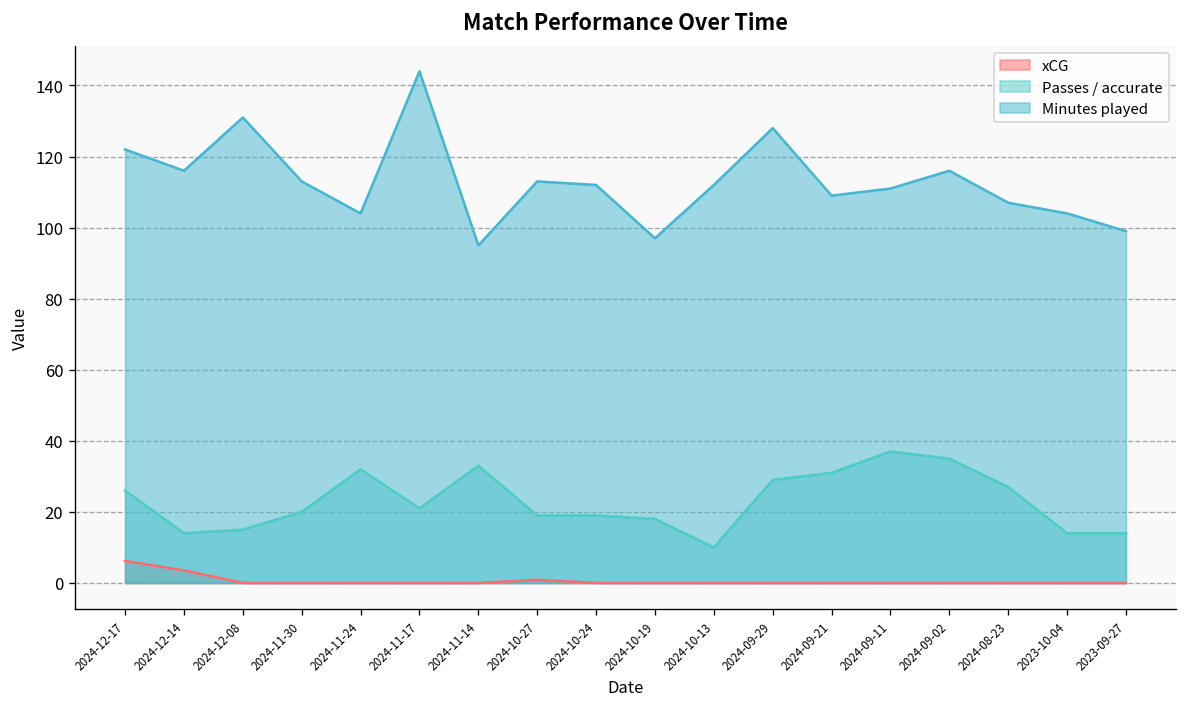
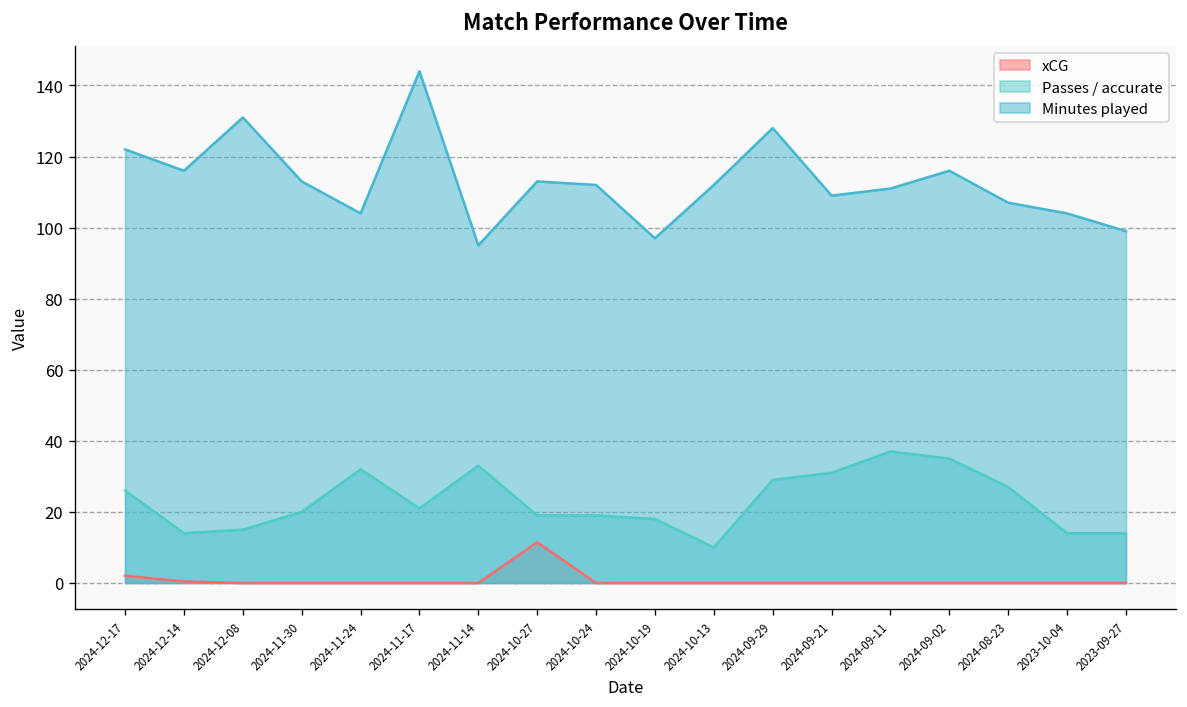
xCG, 2024-12-17: 6 -> 2
xCG, 2024-12-14: 4 -> 0
xCG, 2024-10-27: 1 -> 11
